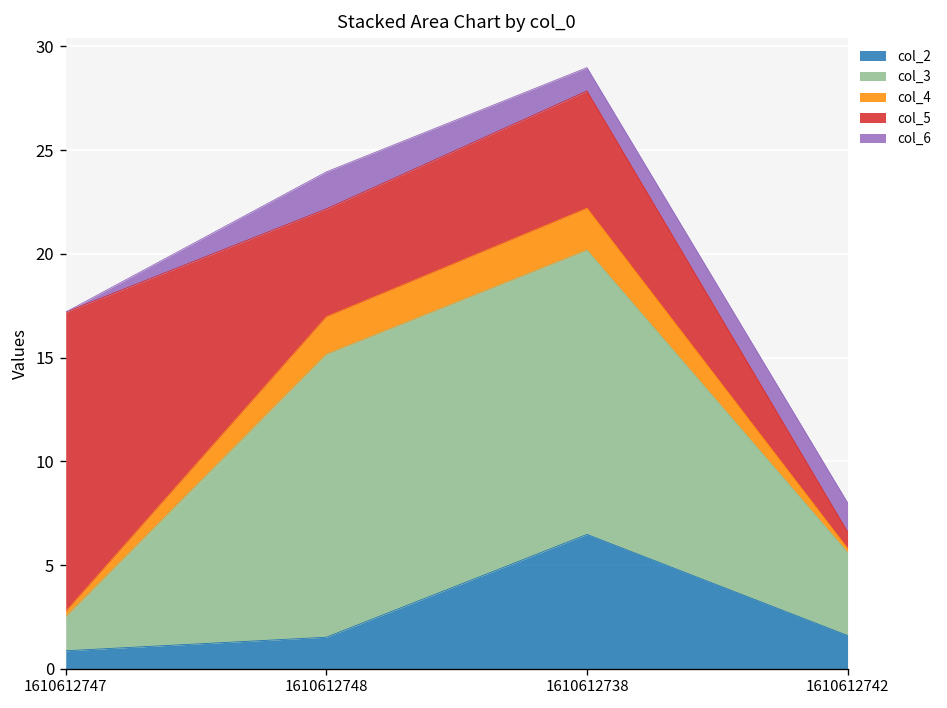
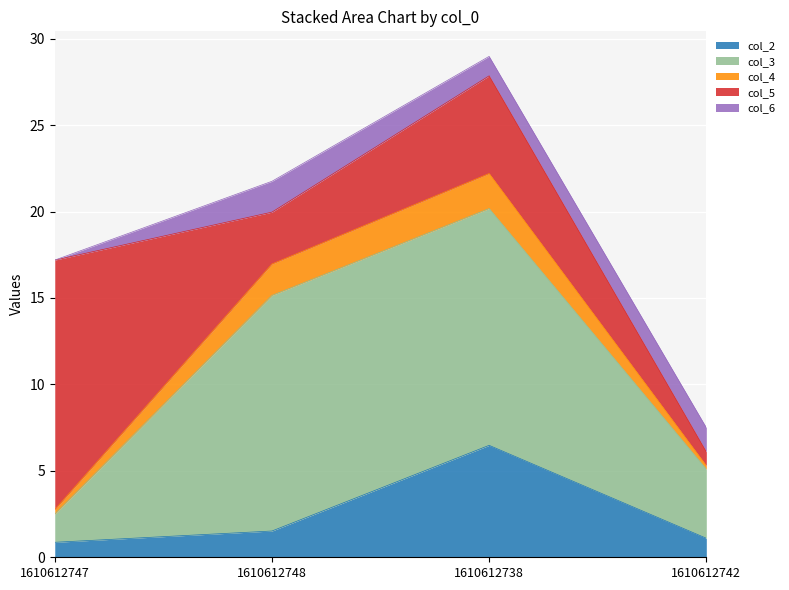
col_5, 1610612748: 5.2 -> 3.0
col_2, 1610612742: 1.6 -> 1.1
